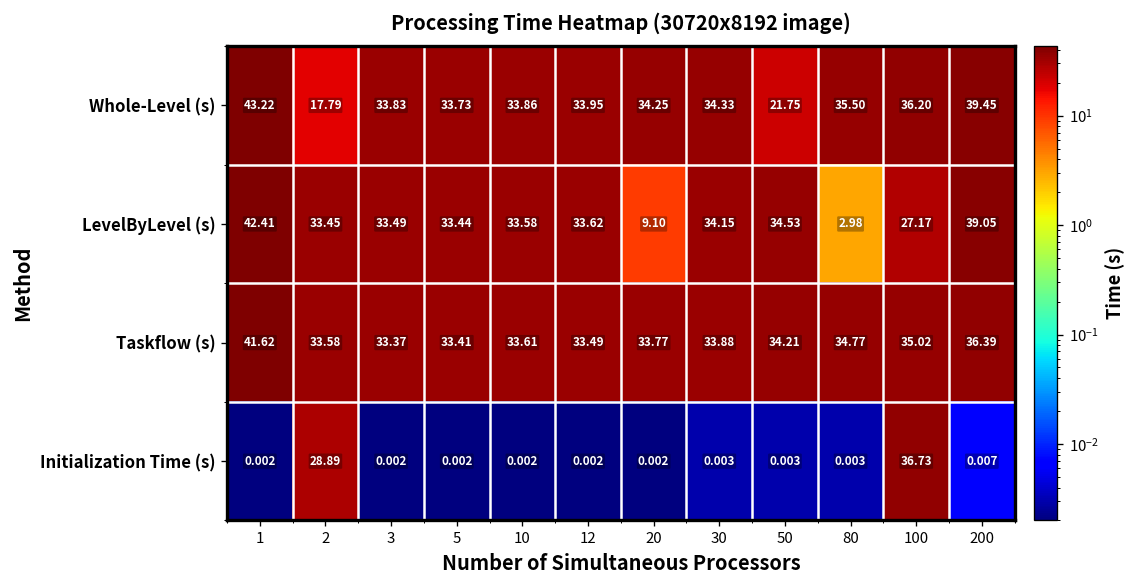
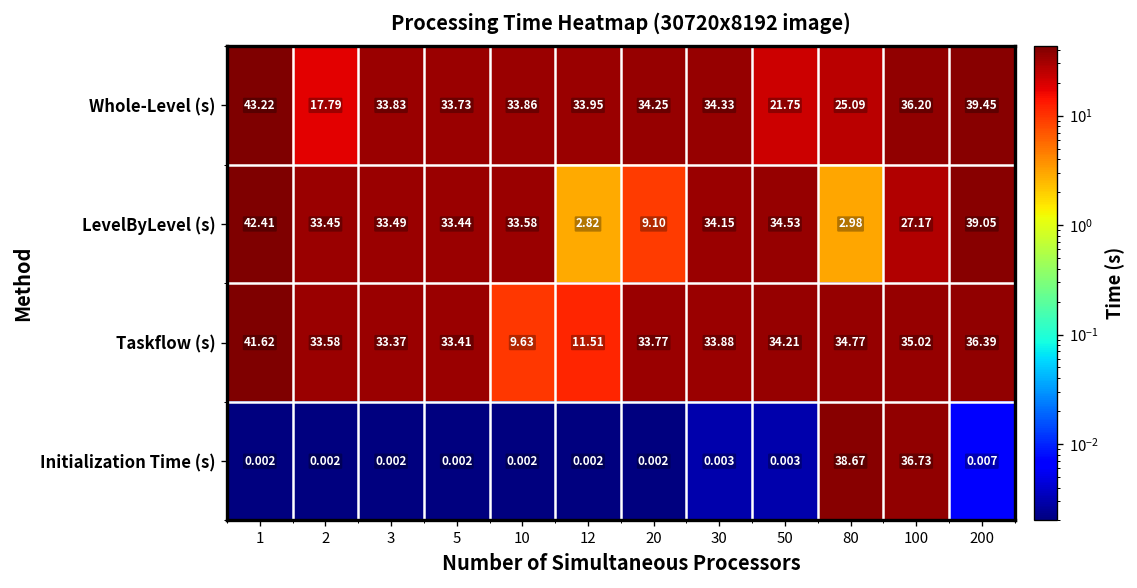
Whole-Level (s), 80: 35.50 -> 25.09
LevelByLevel (s), 12: 33.62 -> 2.82
Taskflow (s), 10: 33.61 -> 9.63
Taskflow (s), 12: 33.49 -> 11.51
Initialization Time (s), 2: 28.89 -> 0.002
Initialization Time (s), 80: 0.003 -> 38.67
